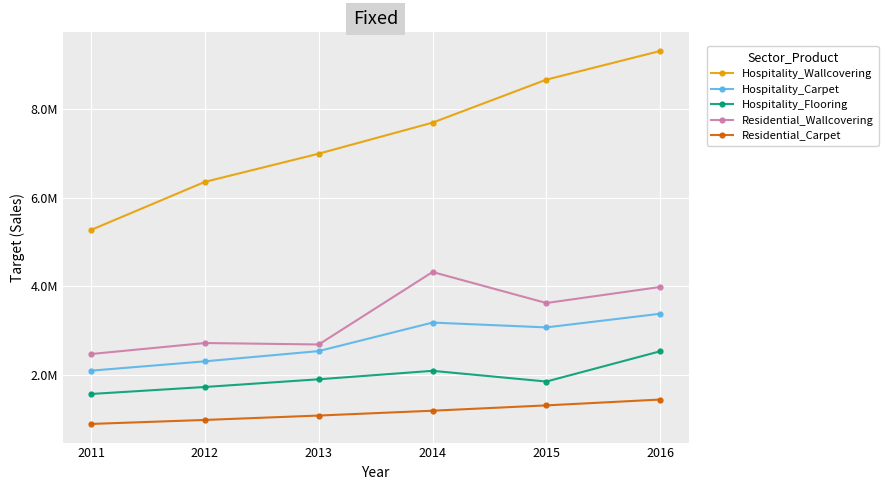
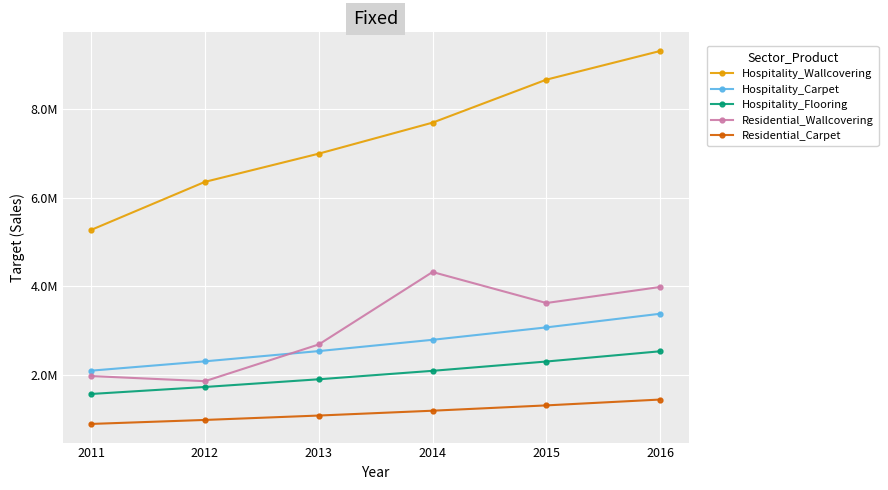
Residential_Wallcovering, 2011: 2500000 -> 2000000
Residential_Wallcovering, 2012: 2700000 -> 1900000
Hospitality_Carpet, 2014: 3200000 -> 2800000
Hospitality_Flooring, 2015: 1900000 -> 2300000
